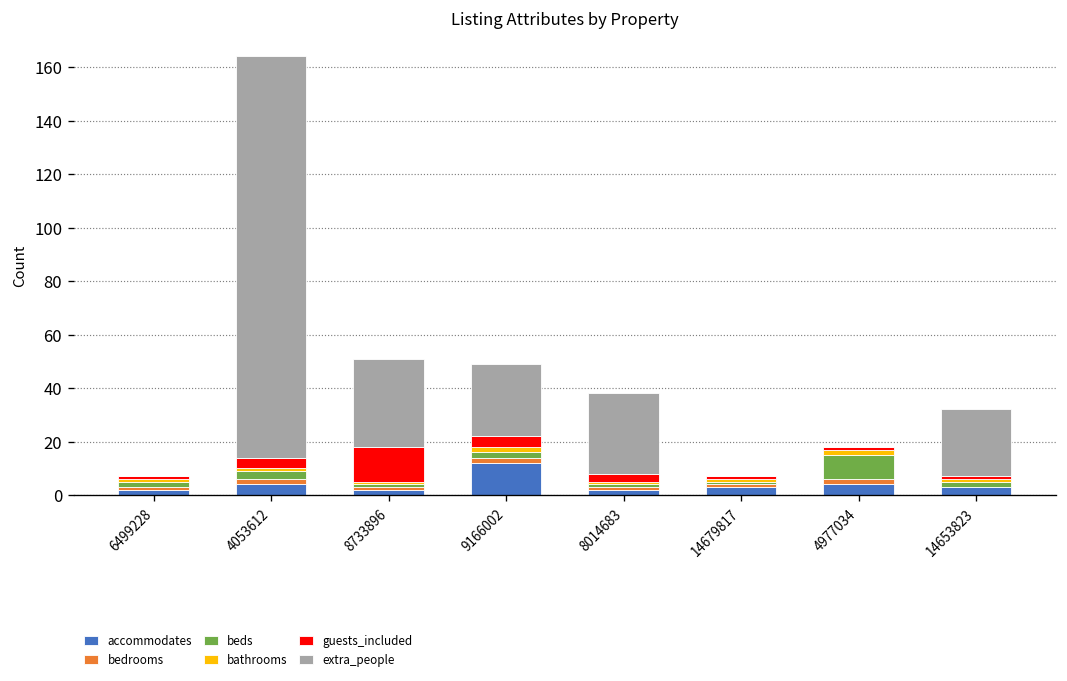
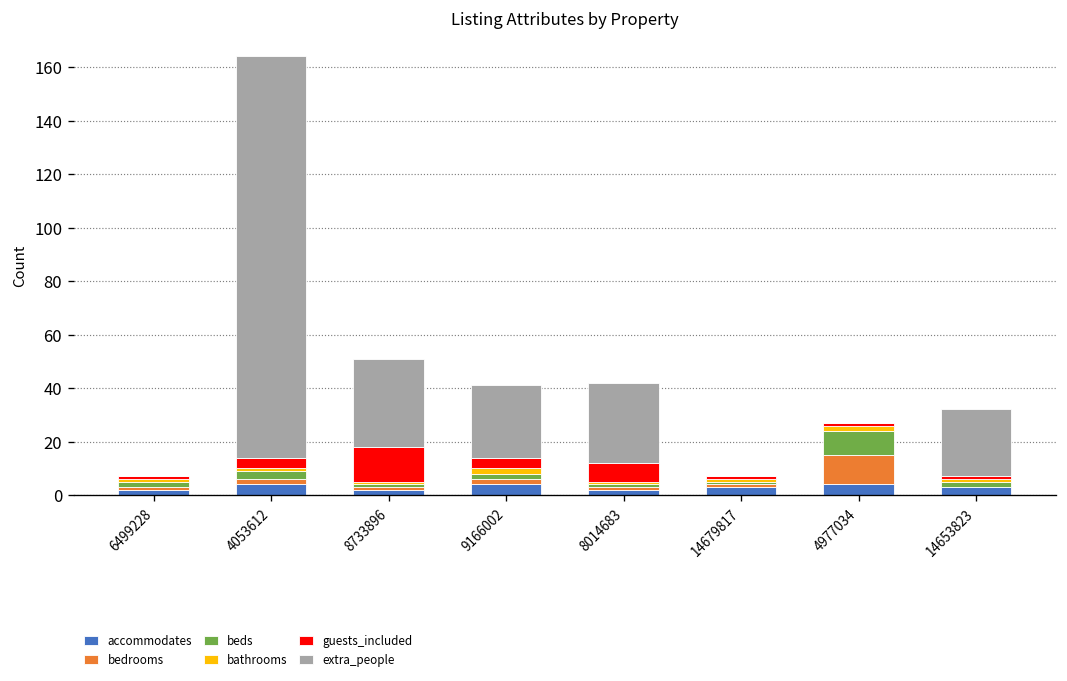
accommodates, 9166002: 12 -> 4
guests_included, 8014683: 3 -> 7
bedrooms, 4977034: 2 -> 11
